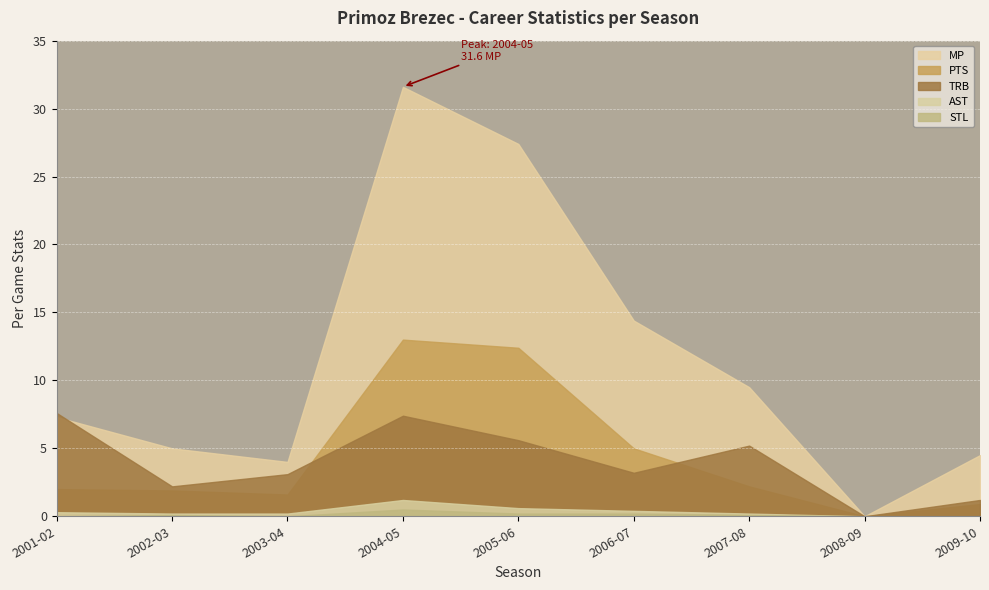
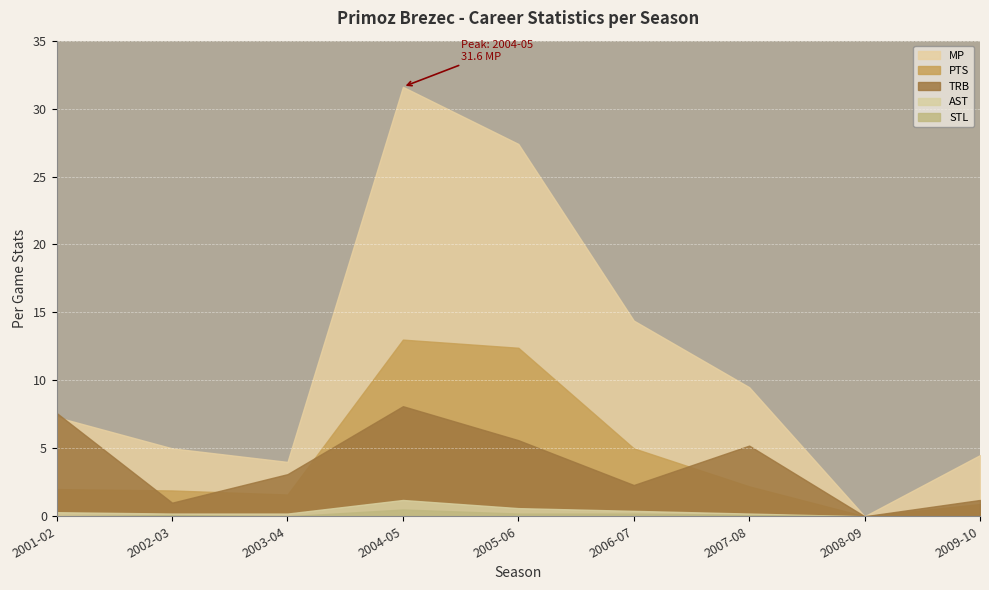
TRB, 2002-03: 2.2 -> 1.0
TRB, 2004-05: 7.4 -> 8.1
TRB, 2006-07: 3.2 -> 2.3
